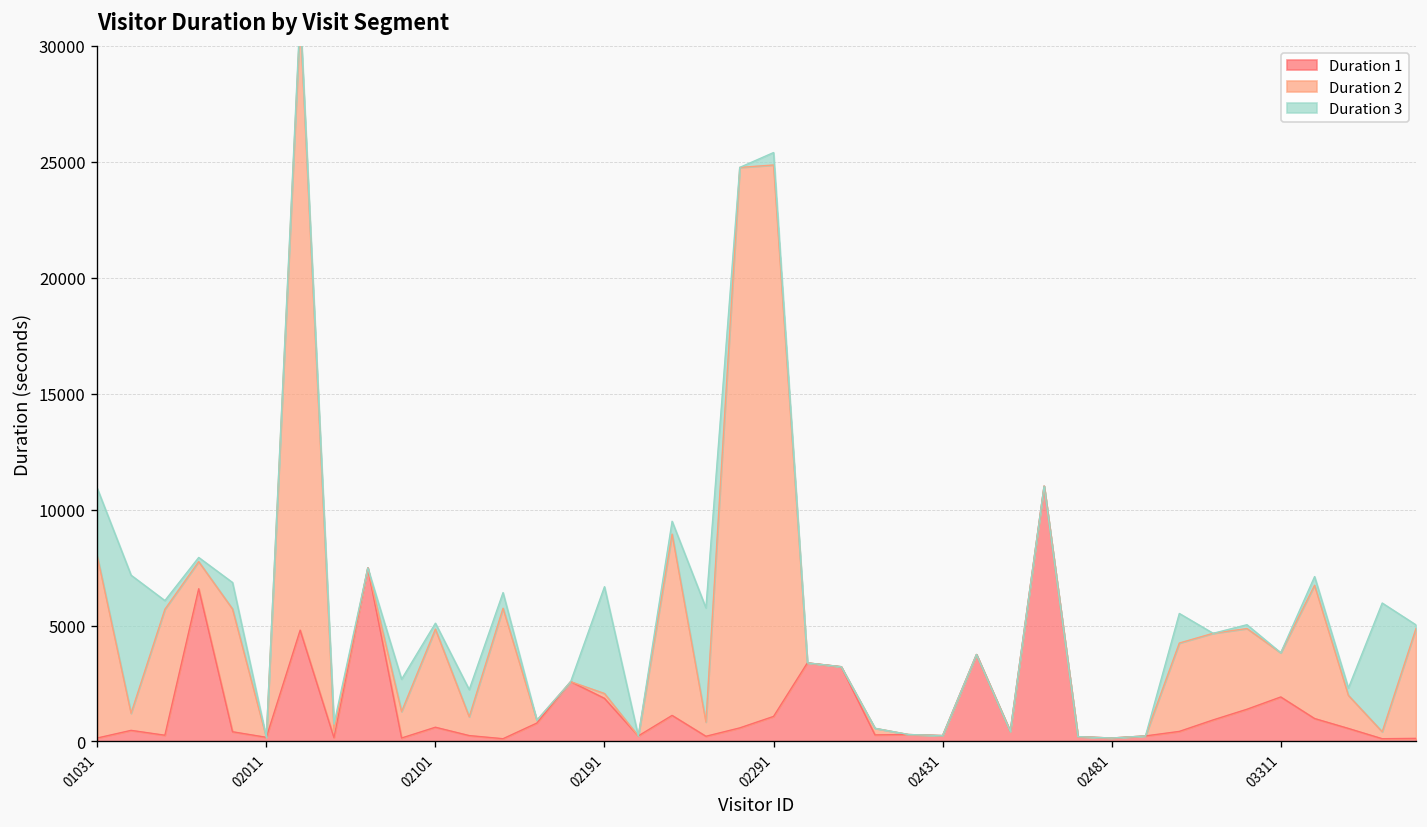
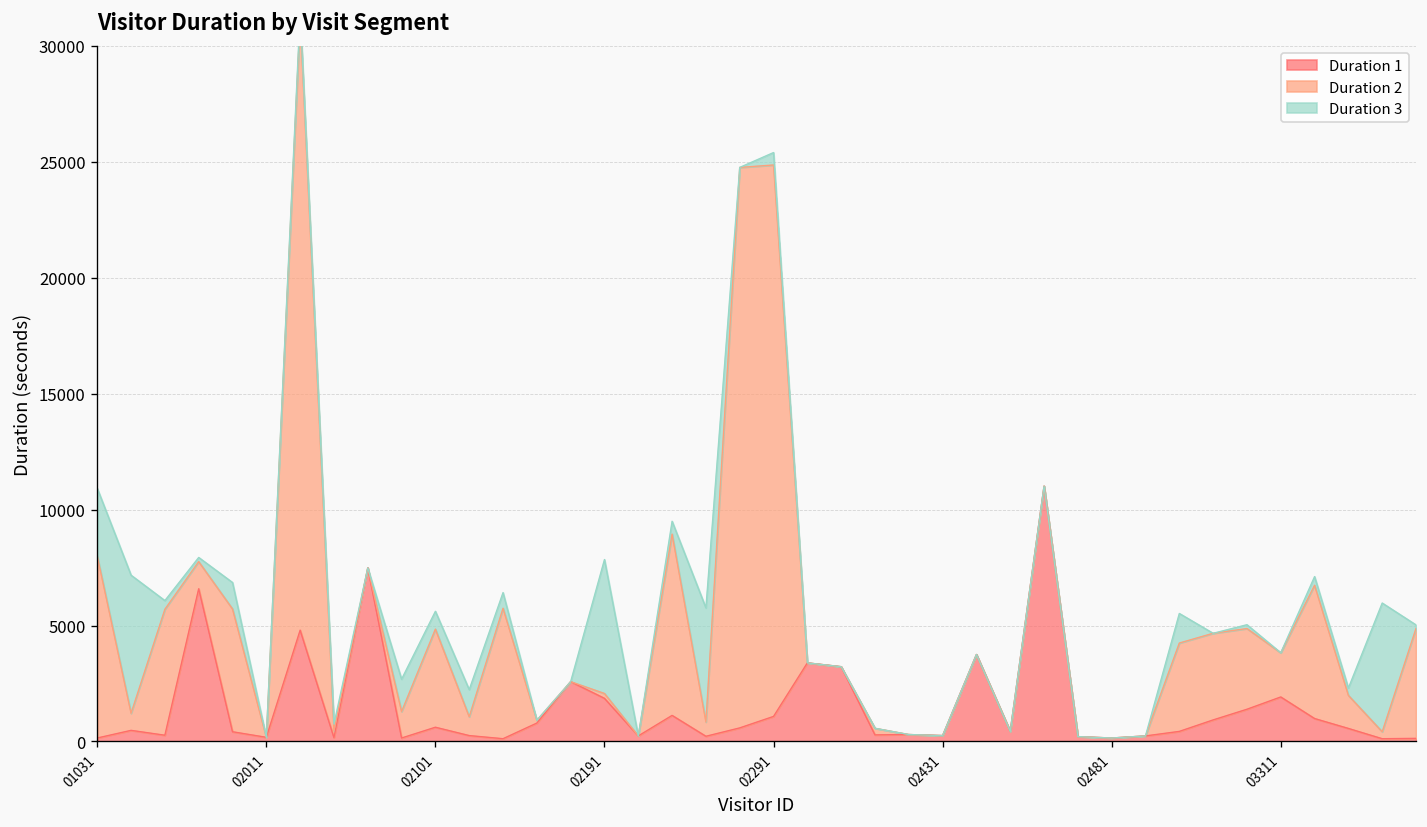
Duration 3, 02101: 300 -> 800
Duration 3, 02191: 4600 -> 5800
